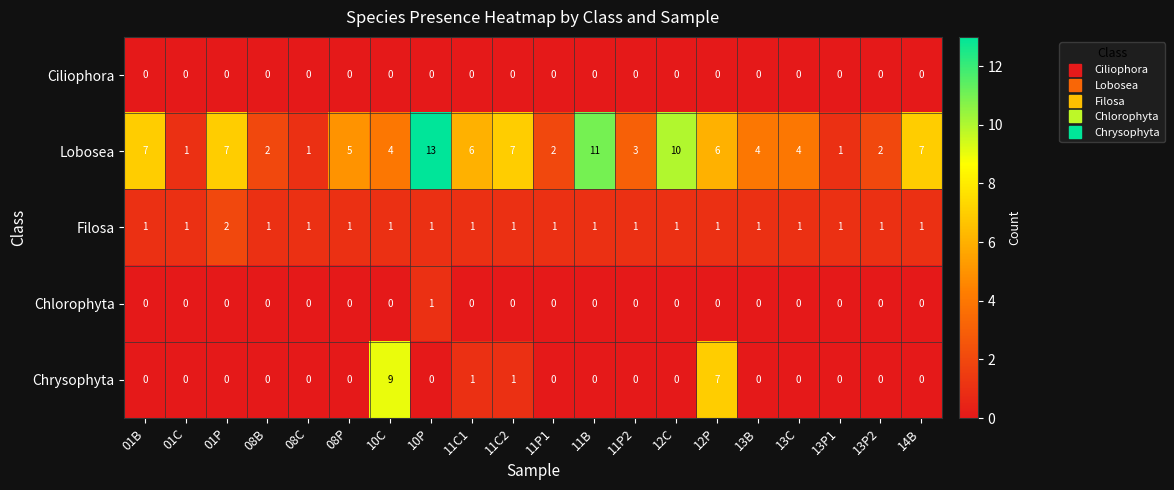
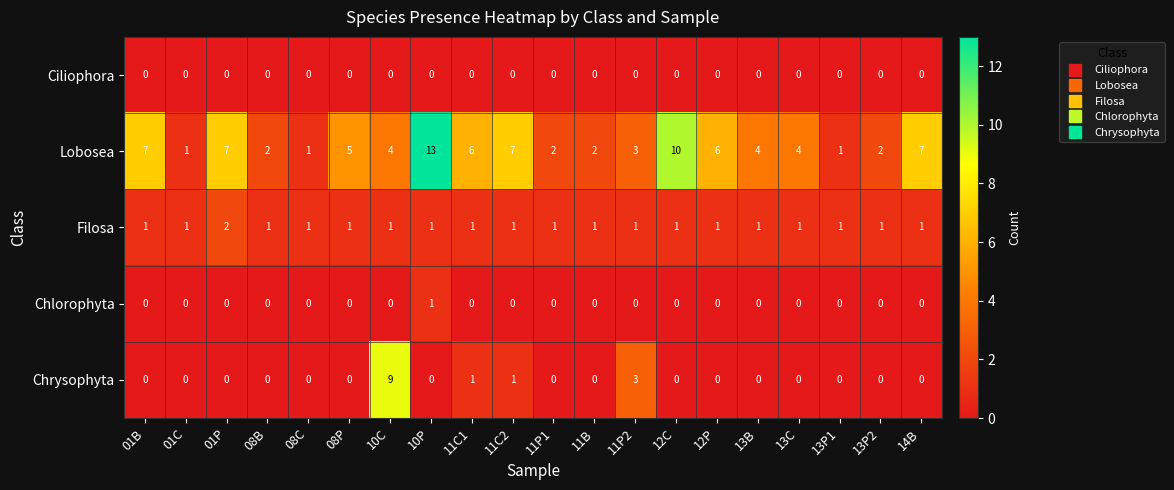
Lobosea, 11B: 11 -> 2
Chrysophyta, 11P2: 0 -> 3
Chrysophyta, 12P: 7 -> 0
